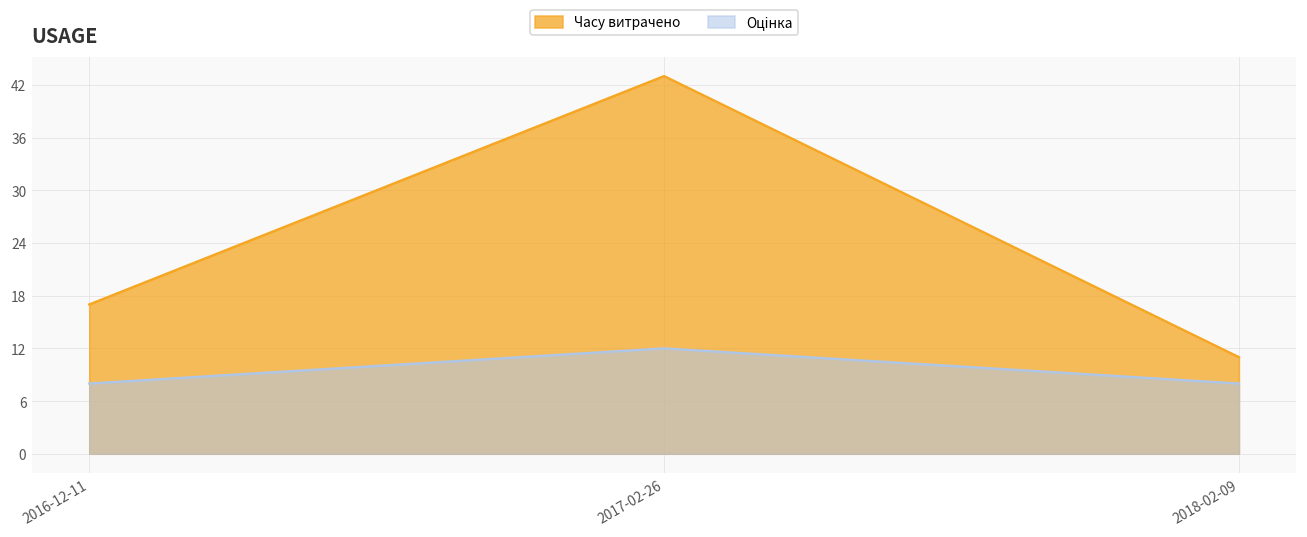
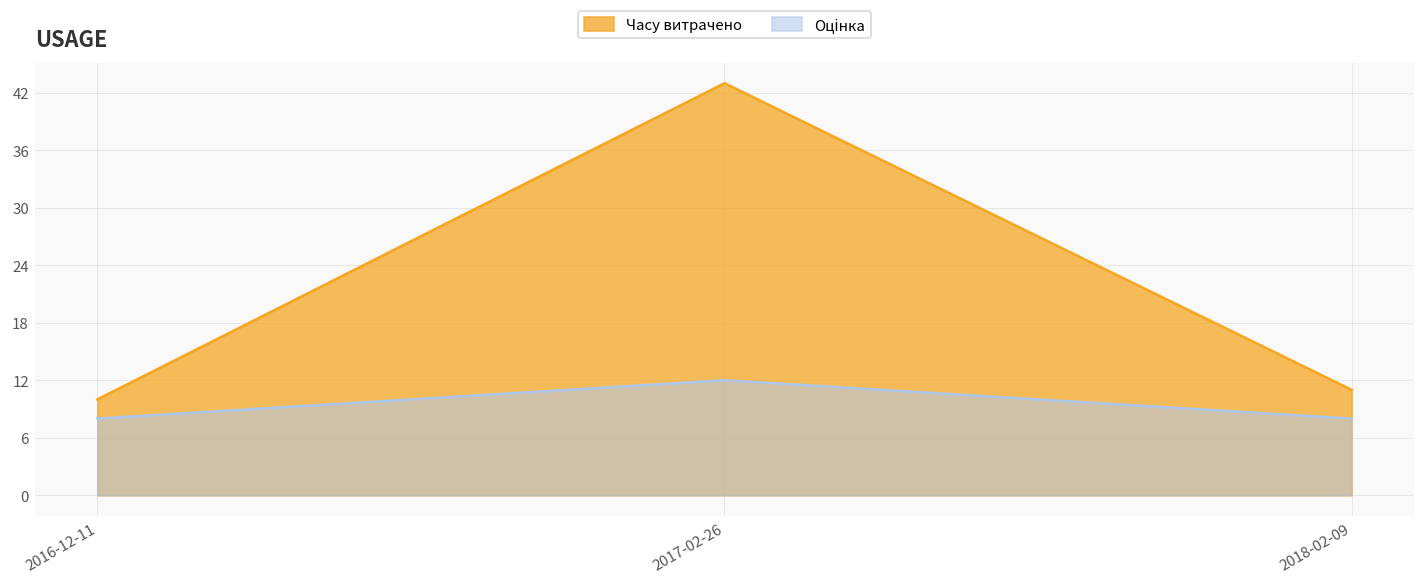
Часу витрачено, 2016-12-11: 17 -> 10
